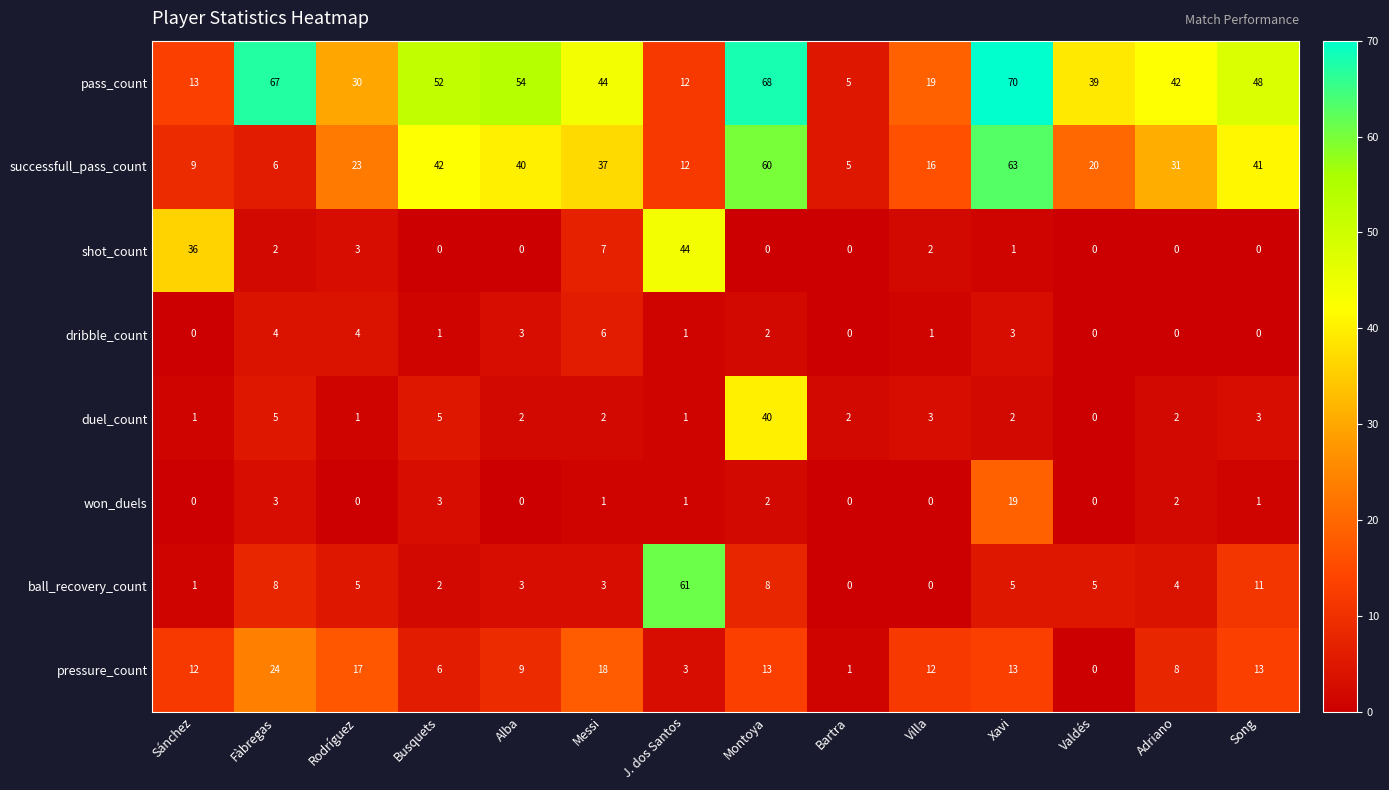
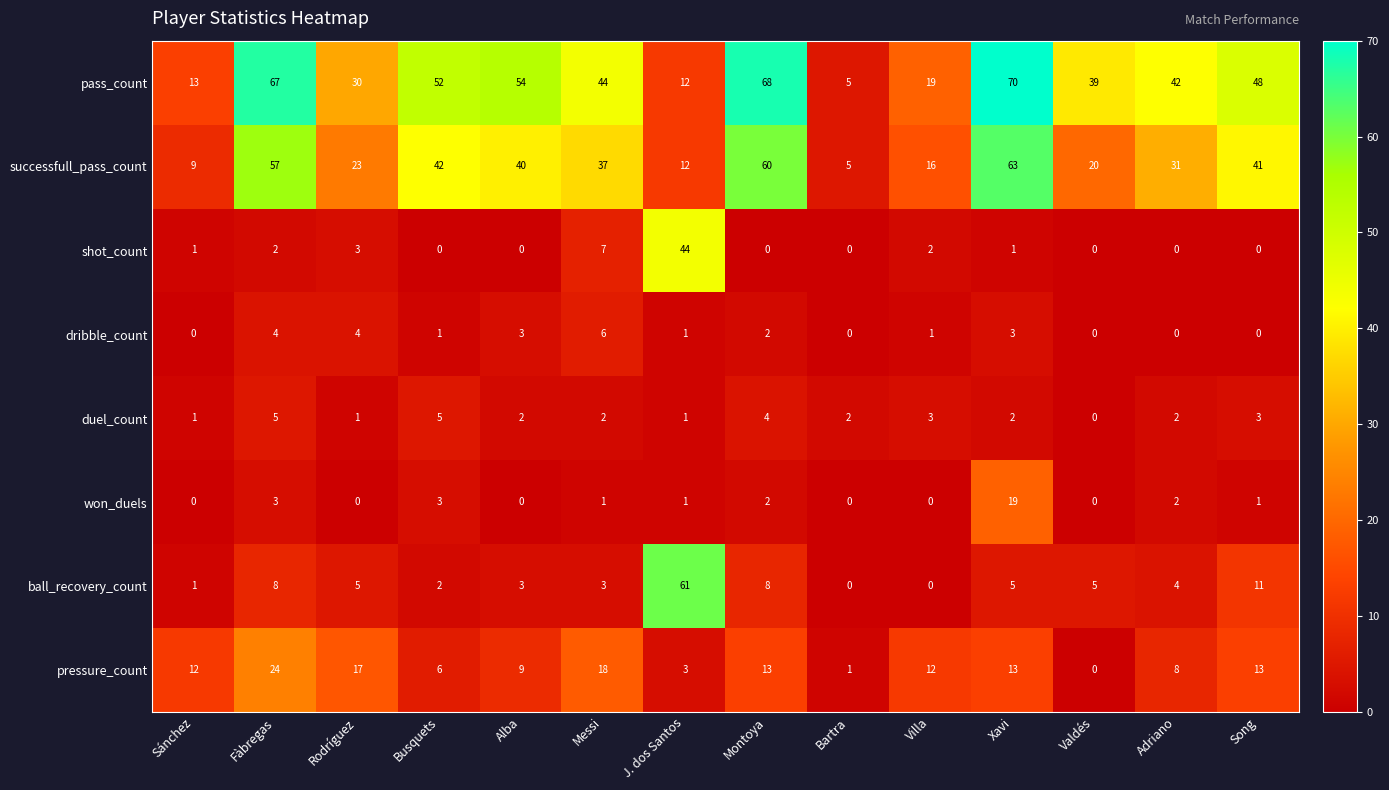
successfull_pass_count, Fàbregas: 6 -> 57
shot_count, Sánchez: 36 -> 1
duel_count, Montoya: 40 -> 4
